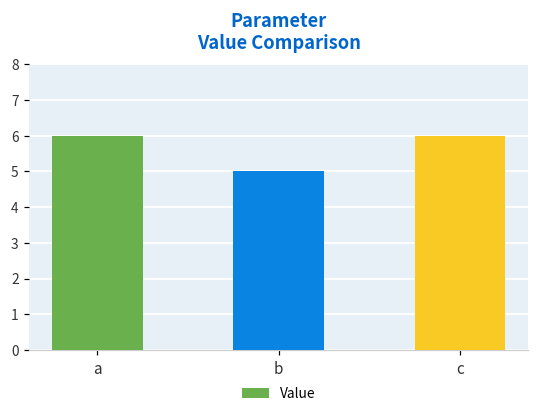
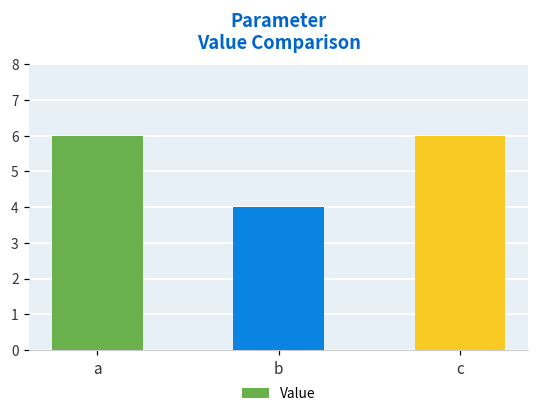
b: 5 -> 4
